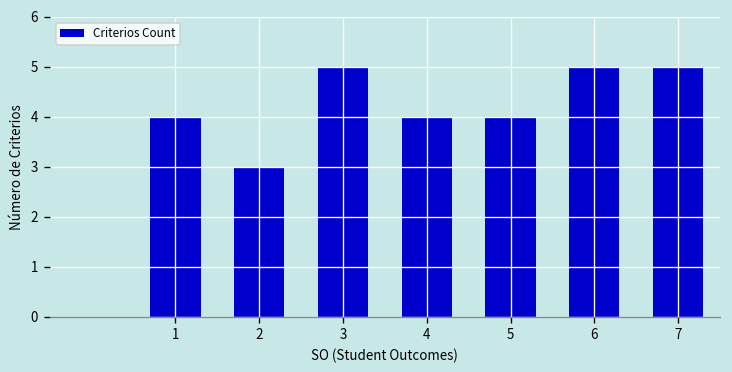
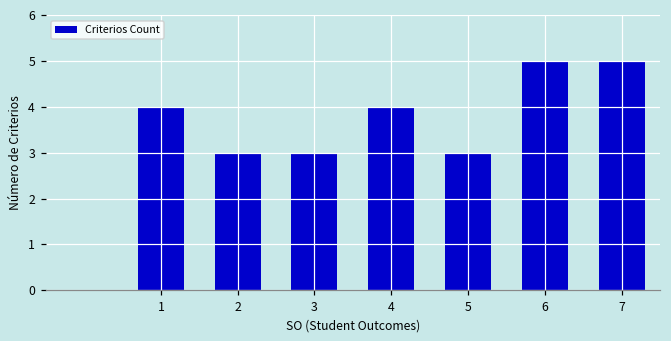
3: 5 -> 3
5: 4 -> 3
